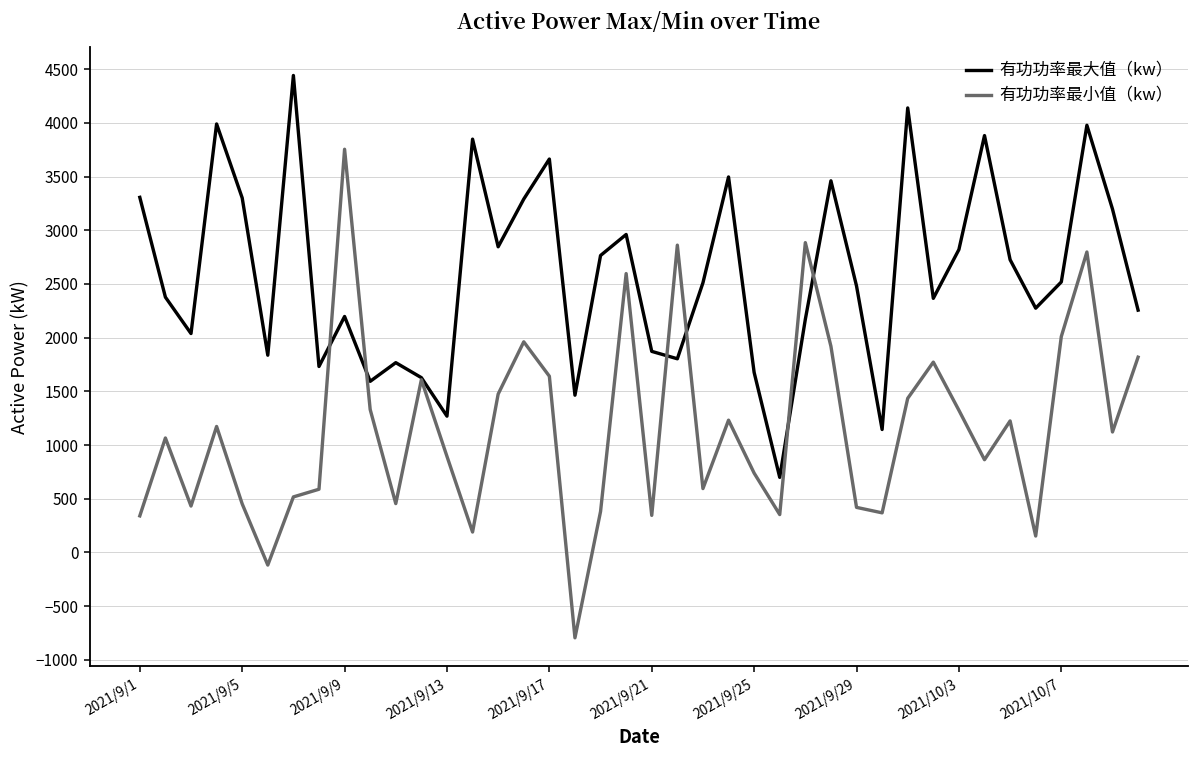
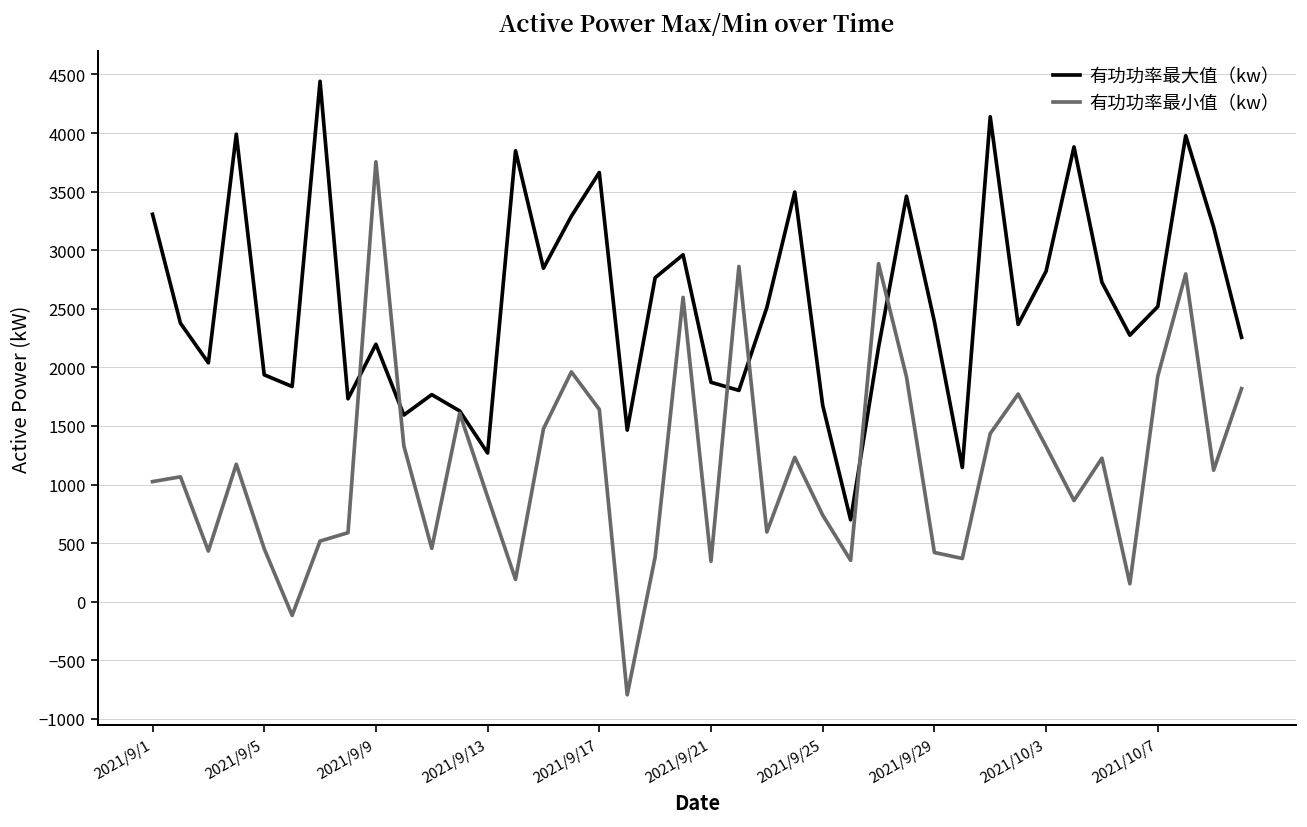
有功功率最小值（kw）, 2021/9/1: 300 -> 1000
有功功率最大值（kw）, 2021/9/5: 3300 -> 1900
有功功率最大值（kw）, 2021/9/29: 2500 -> 2400
有功功率最小值（kw）, 2021/10/7: 2000 -> 1900
